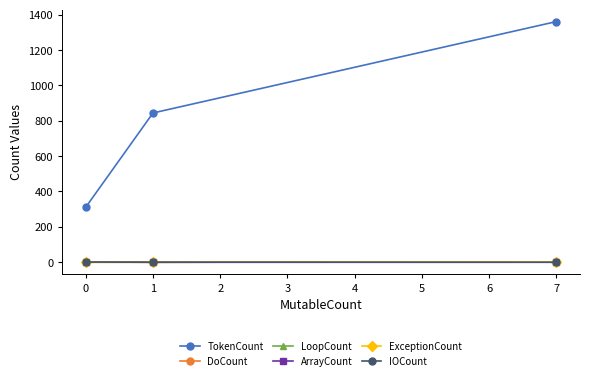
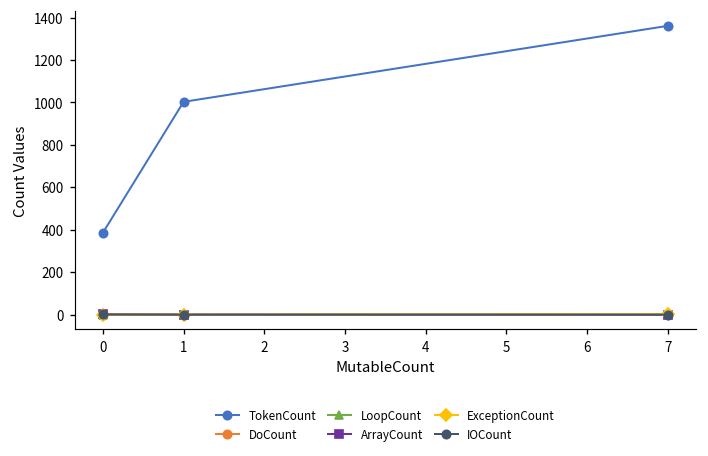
TokenCount, 0: 310 -> 390
TokenCount, 1: 840 -> 1000
